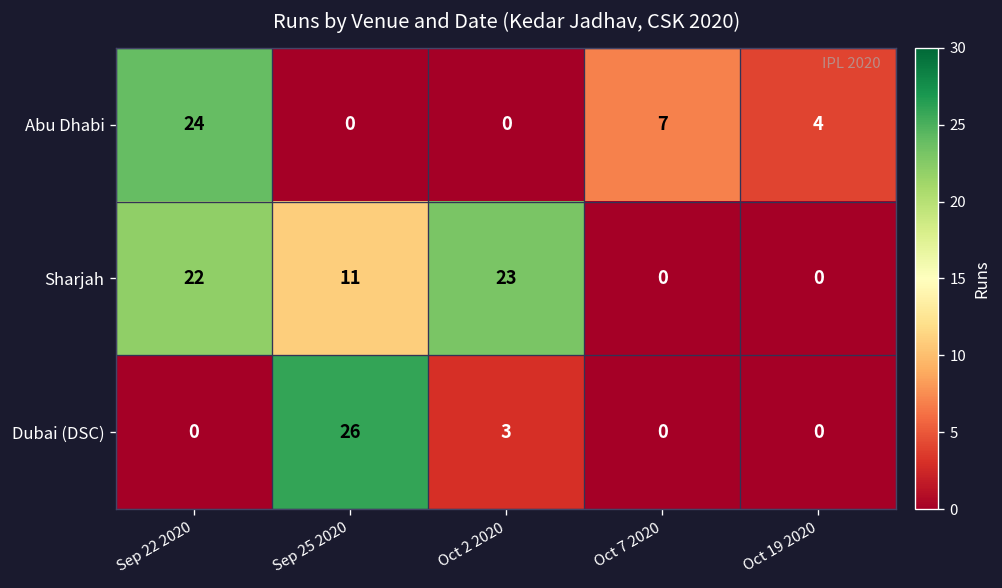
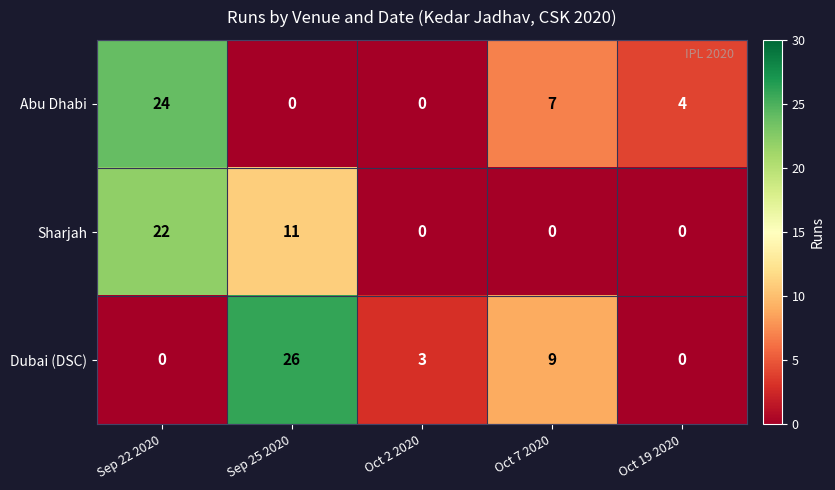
Sharjah, Oct 2 2020: 23 -> 0
Dubai (DSC), Oct 7 2020: 0 -> 9
